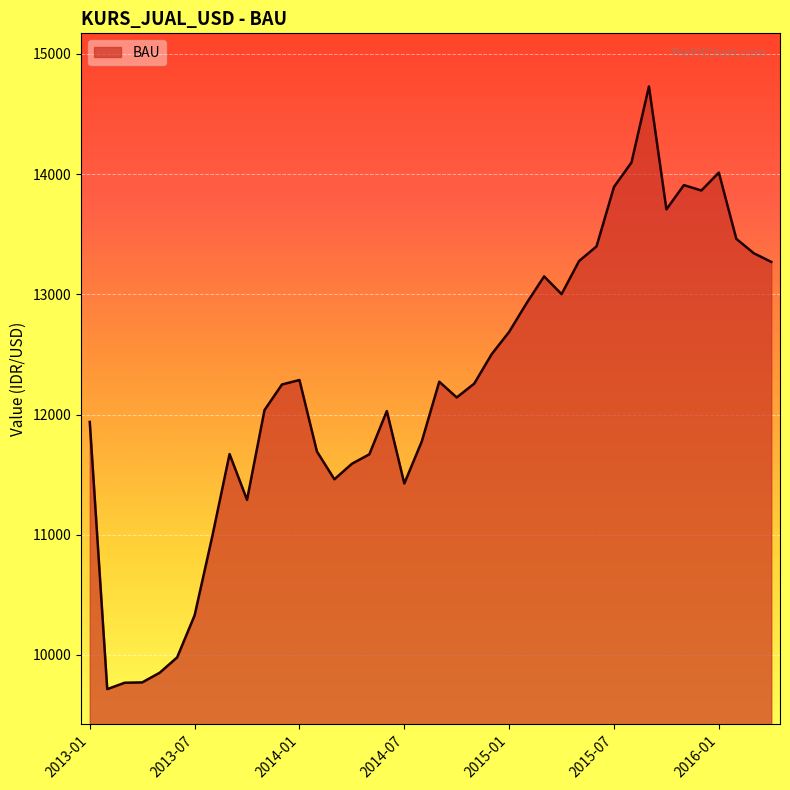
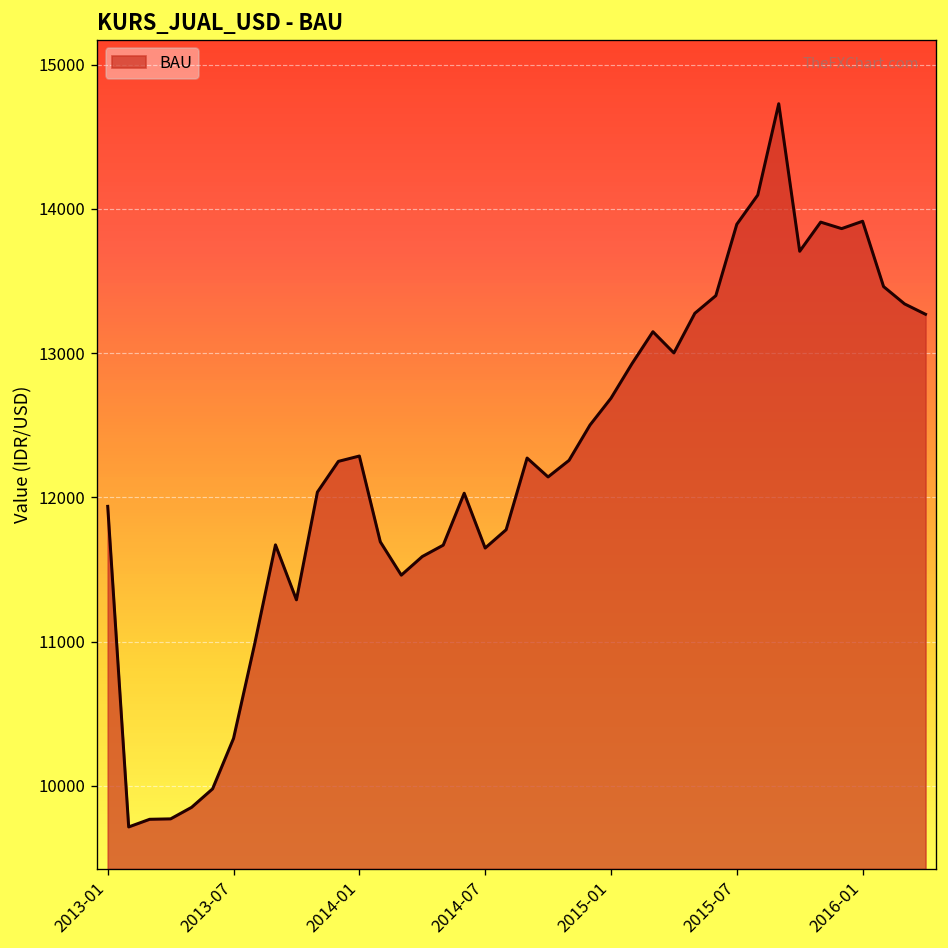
2014-07: 11430 -> 11650
2016-01: 14010 -> 13920
